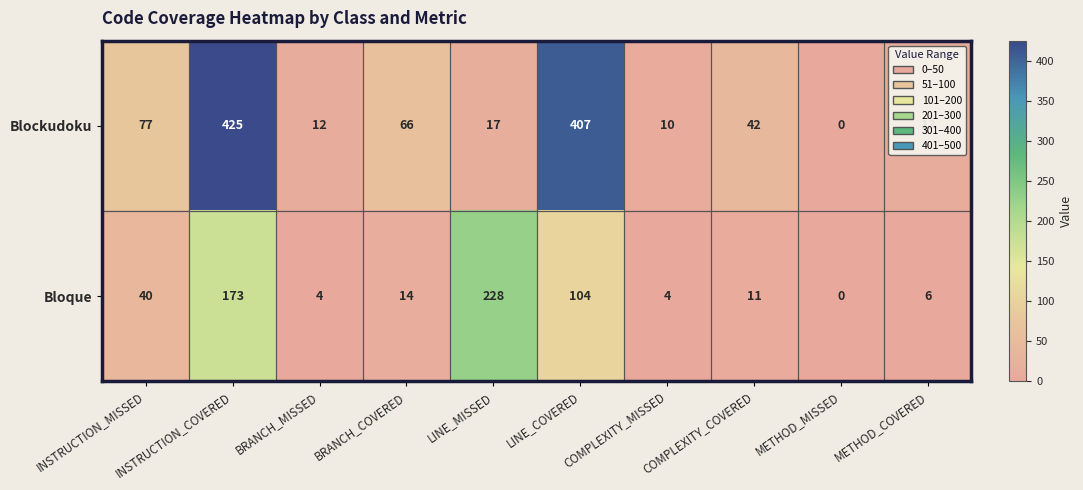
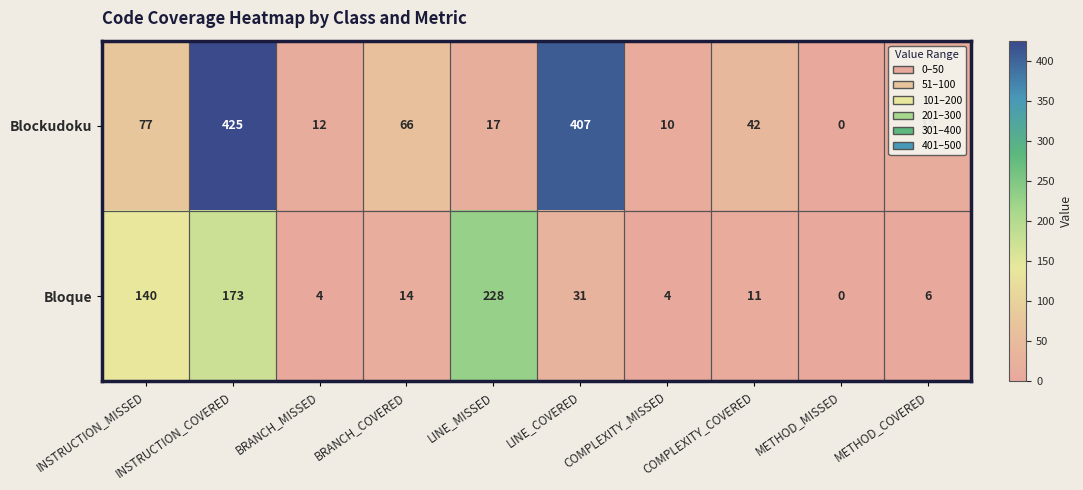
Bloque, INSTRUCTION_MISSED: 40 -> 140
Bloque, LINE_COVERED: 104 -> 31
